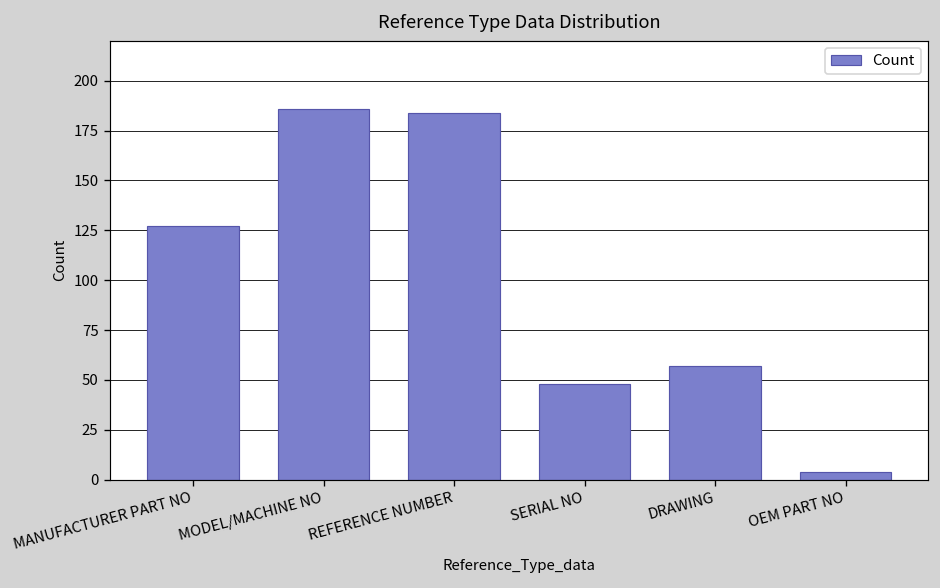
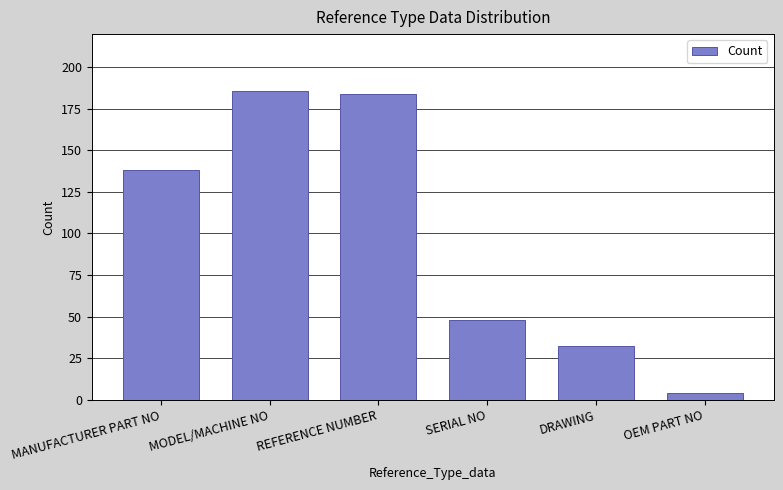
MANUFACTURER PART NO: 127 -> 138
DRAWING: 57 -> 32
